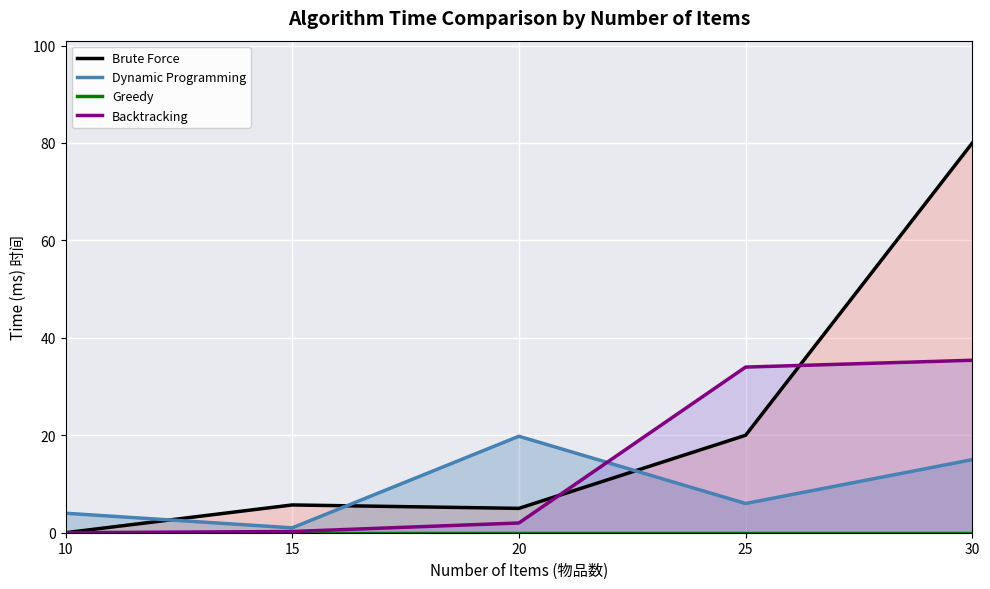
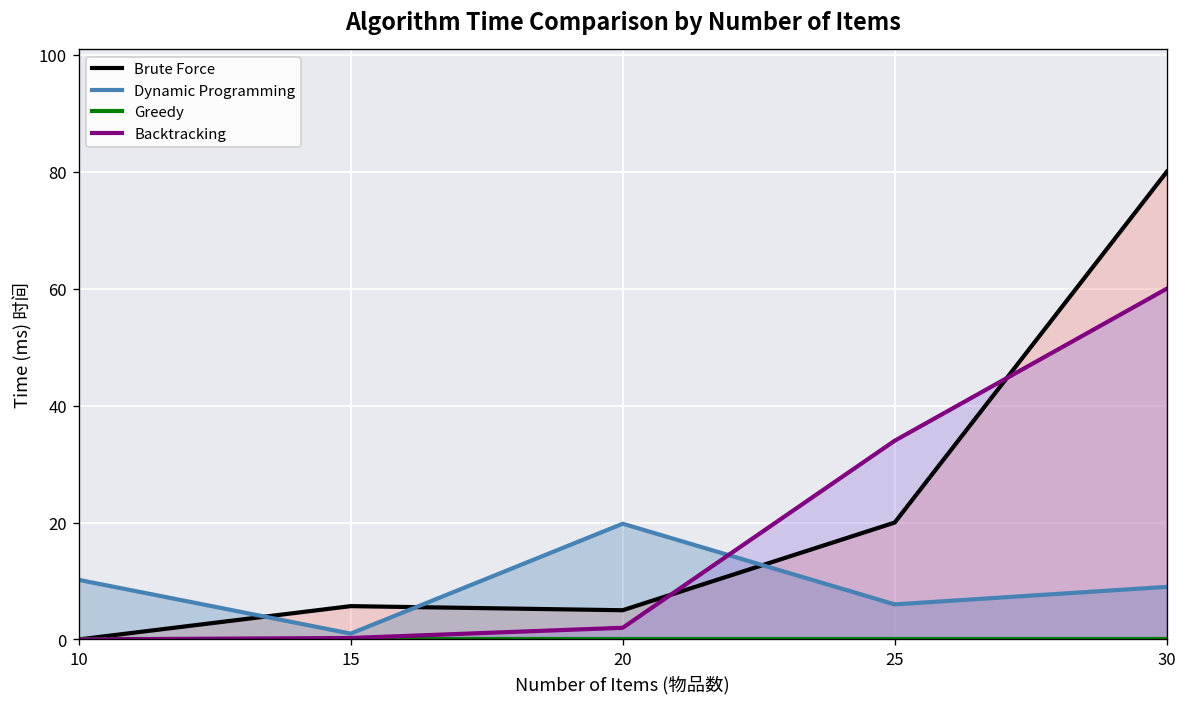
Dynamic Programming, 10: 4 -> 10
Dynamic Programming, 30: 15 -> 9
Backtracking, 30: 35 -> 60
